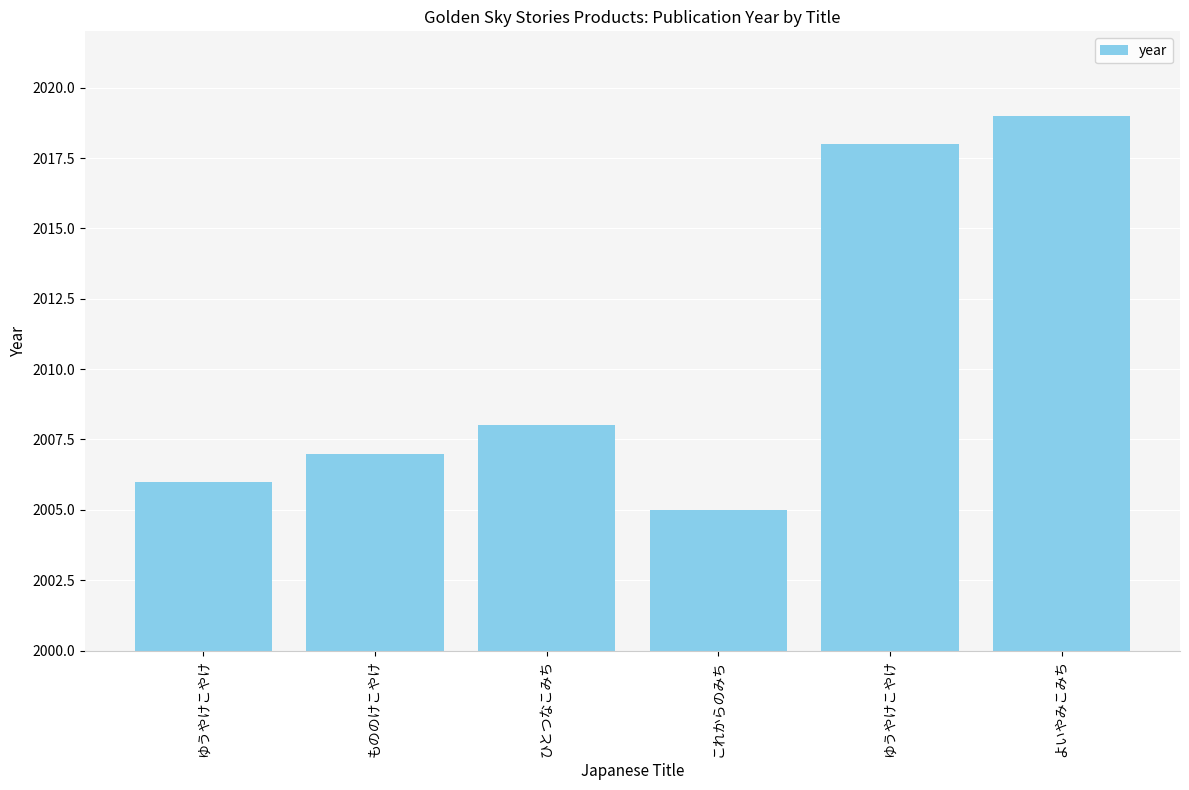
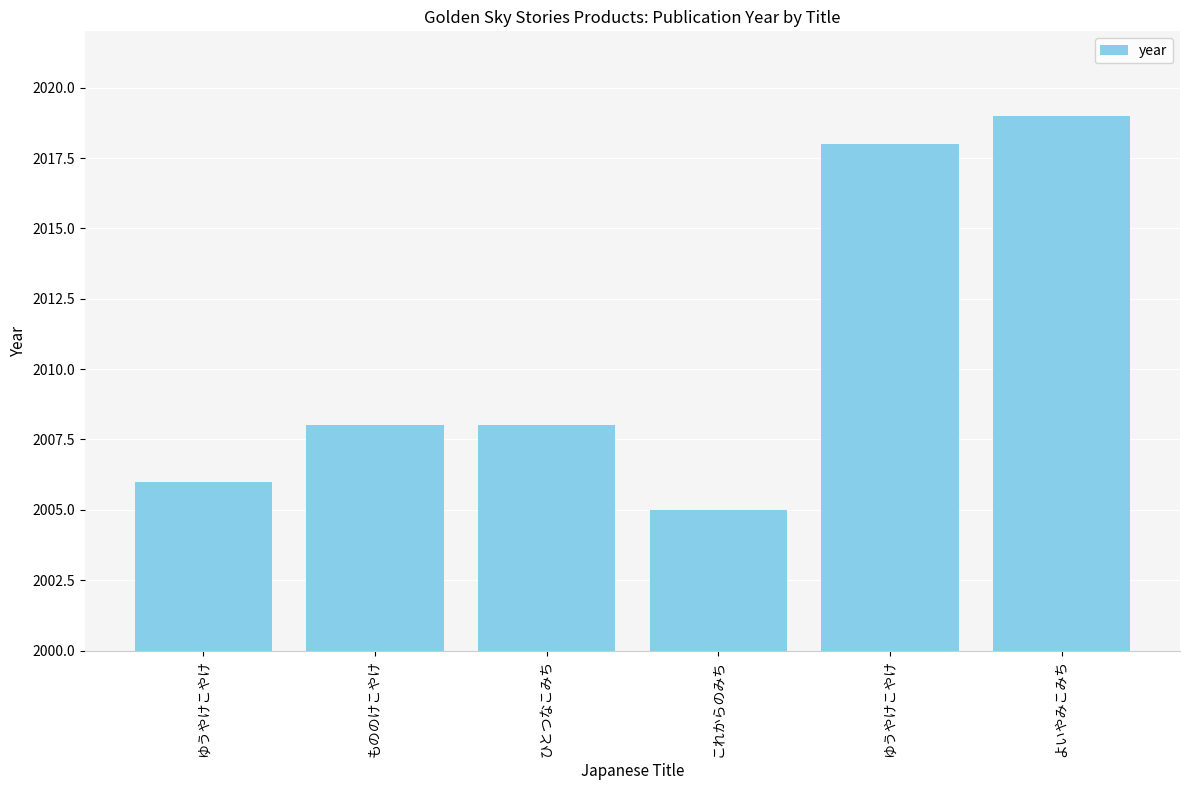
もののけこやけ: 2007 -> 2008
